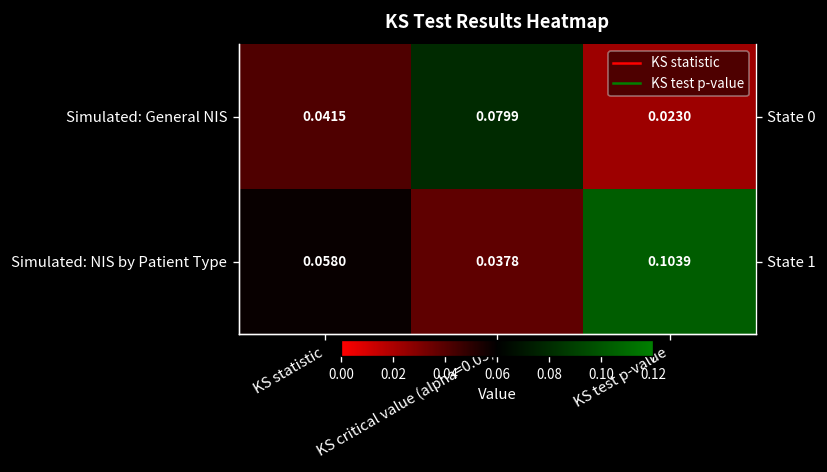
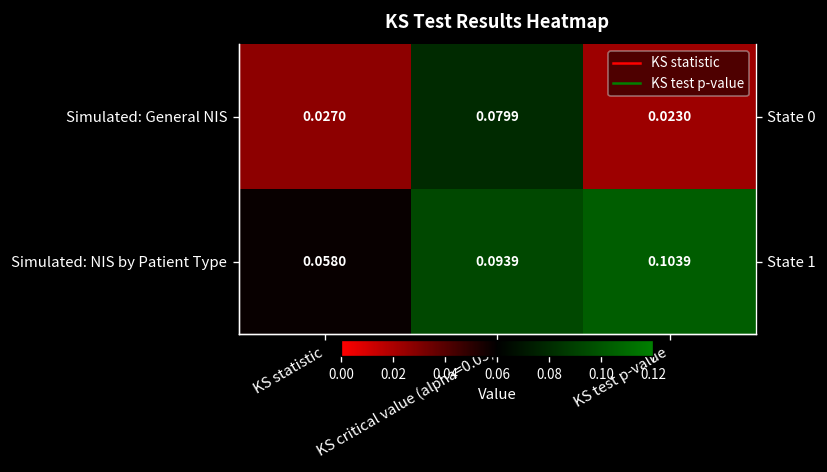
Simulated: General NIS, KS statistic: 0.0415 -> 0.0270
Simulated: NIS by Patient Type, KS critical value (alpha=0.05): 0.0378 -> 0.0939
